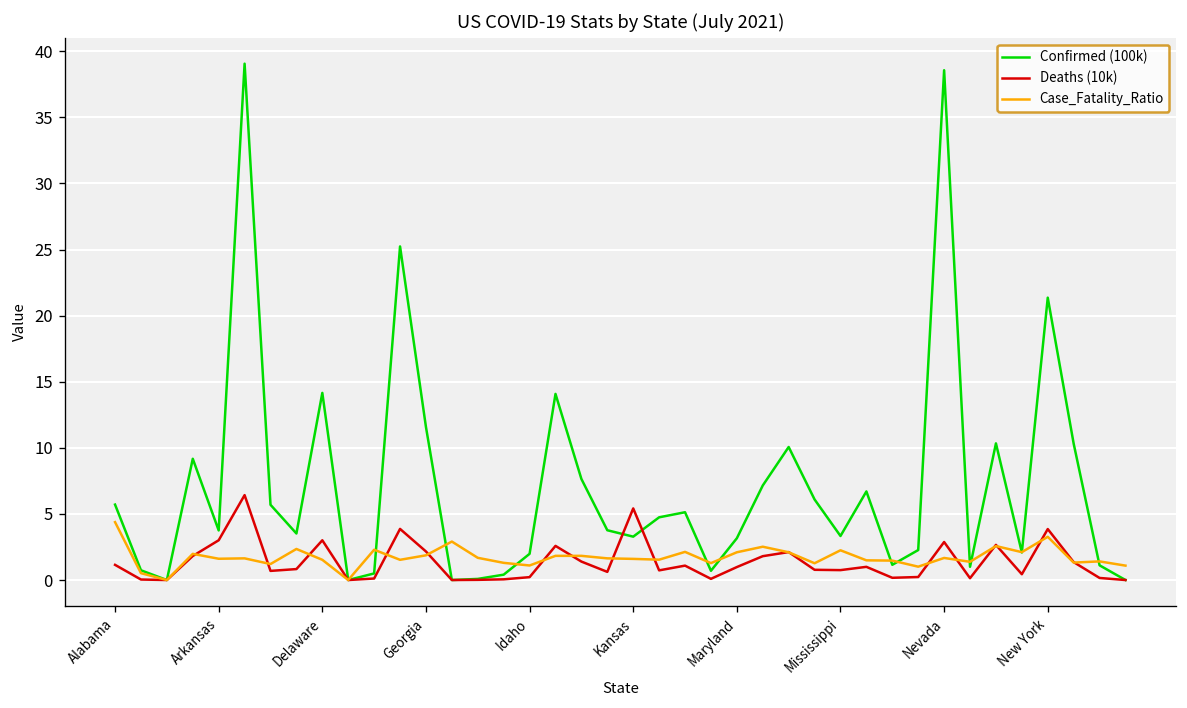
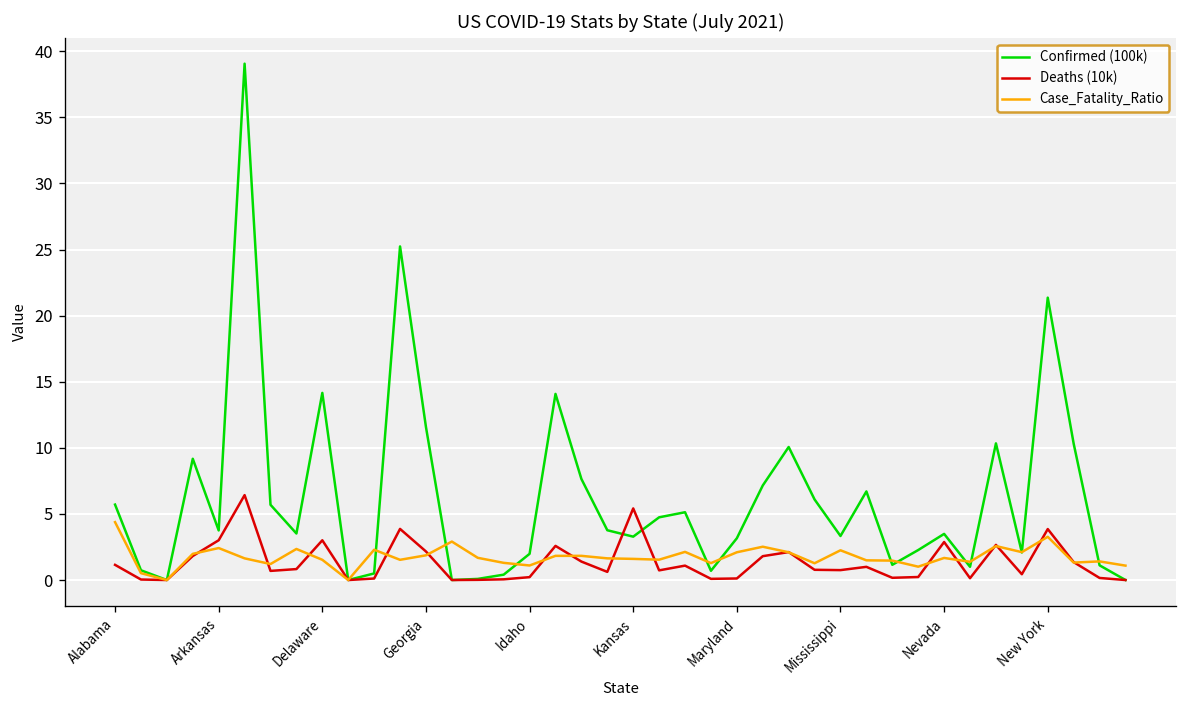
Case_Fatality_Ratio, Arkansas: 1.6 -> 2.4
Deaths (10k), Maryland: 1.0 -> 0.1
Confirmed (100k), Nevada: 38.6 -> 3.5
